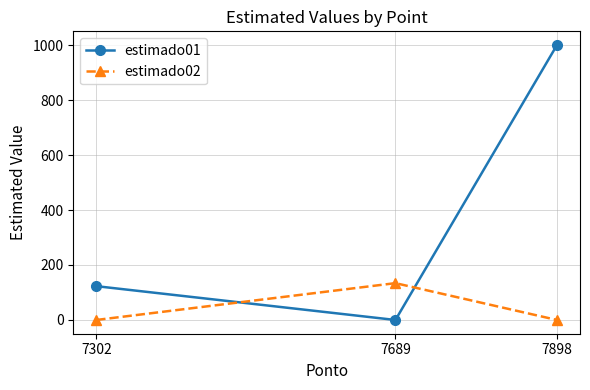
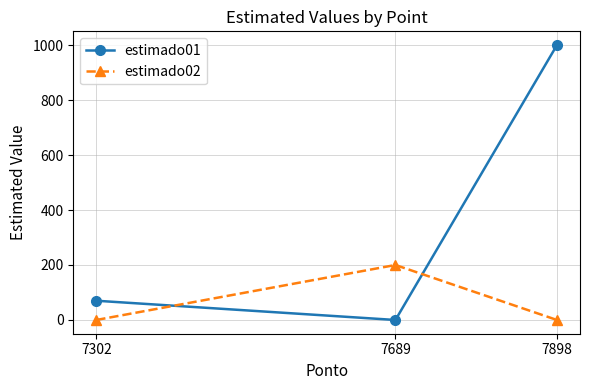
estimado01, 7302: 120 -> 70
estimado02, 7689: 130 -> 200
